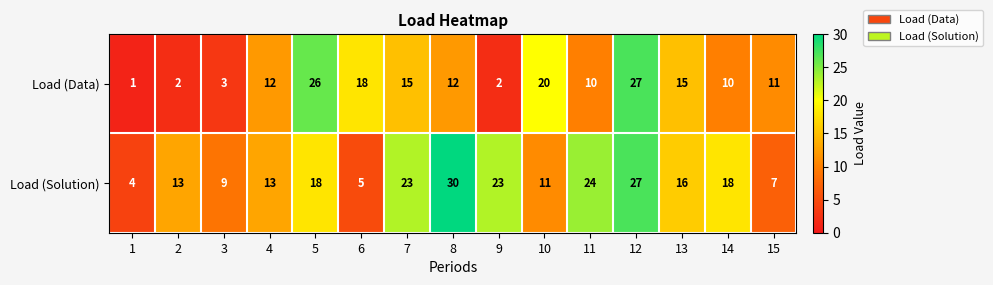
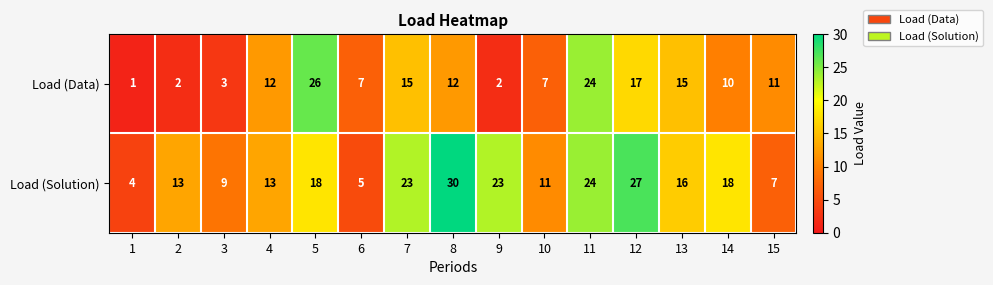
Load (Data), 6: 18 -> 7
Load (Data), 10: 20 -> 7
Load (Data), 11: 10 -> 24
Load (Data), 12: 27 -> 17
